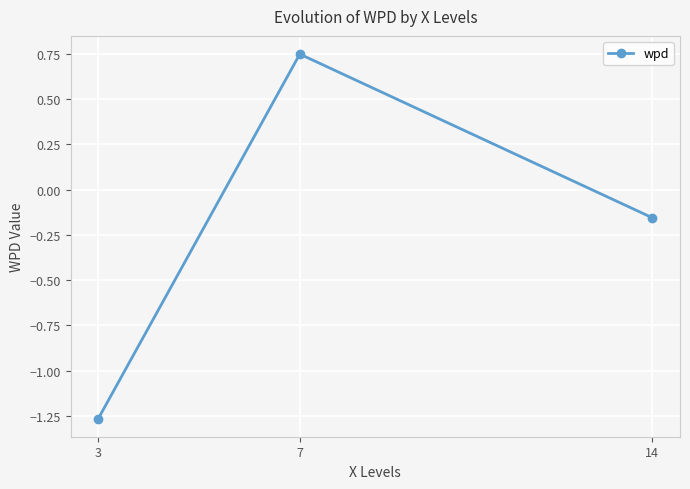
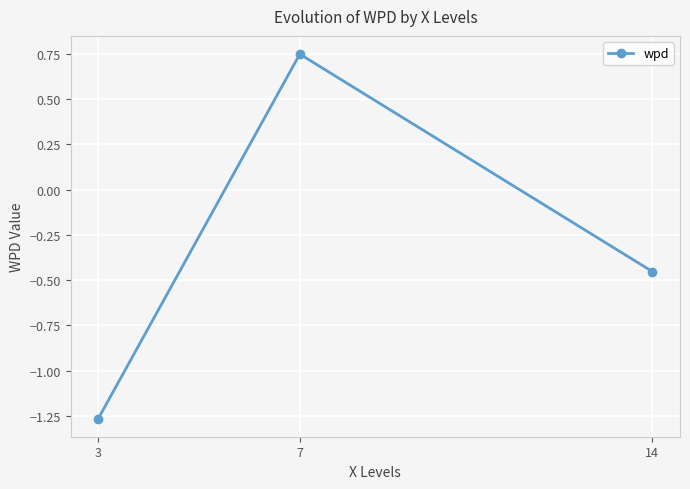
14: -0.16 -> -0.45
